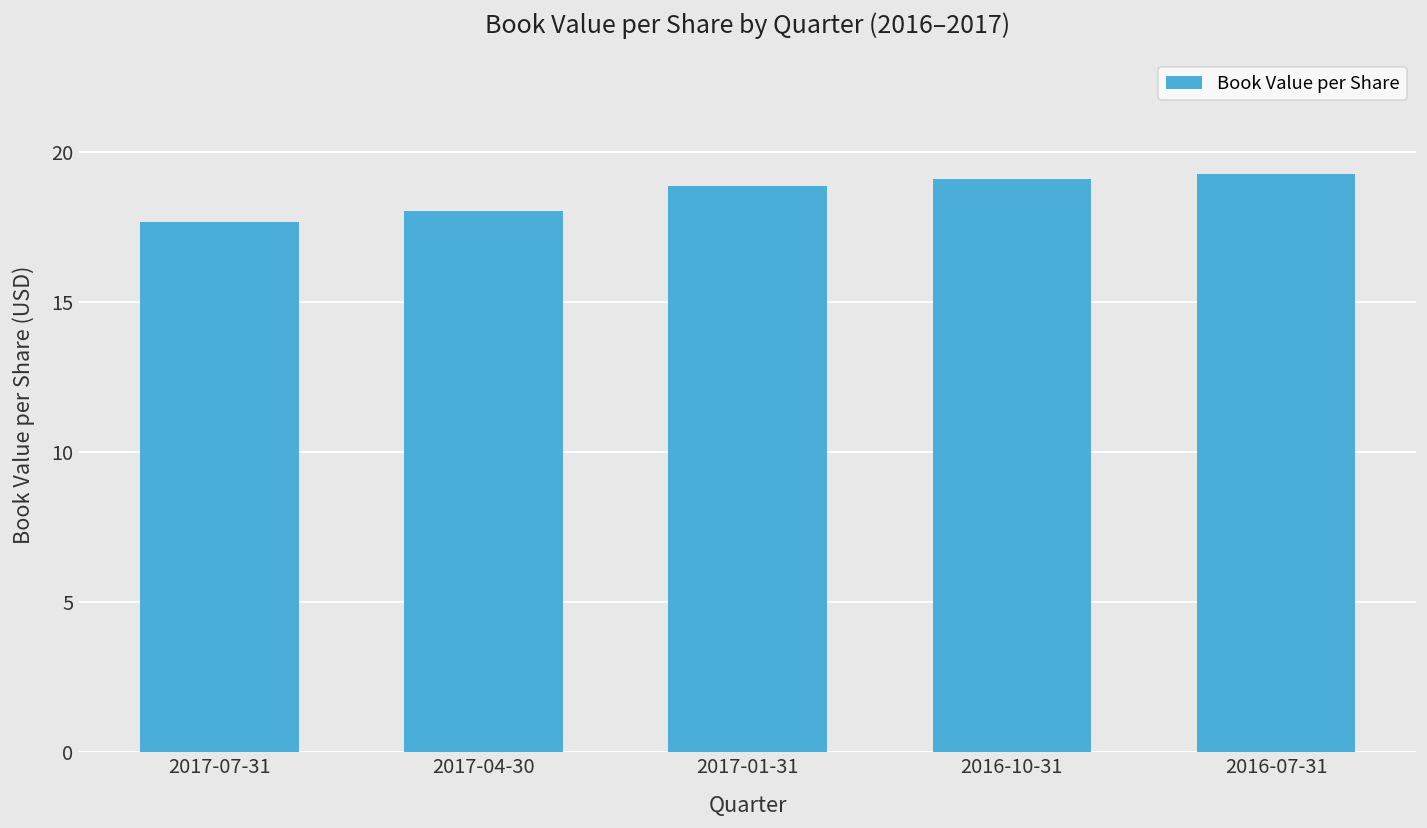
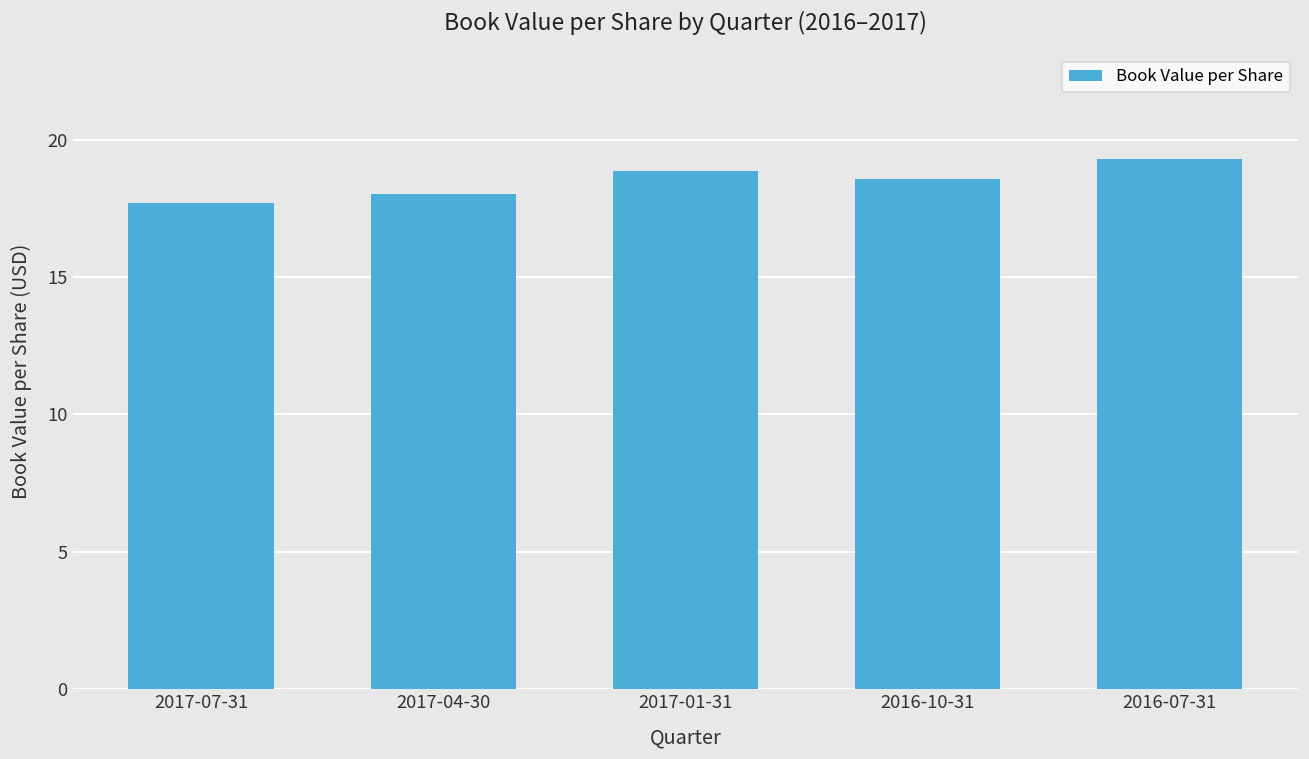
2016-10-31: 19.1 -> 18.6
